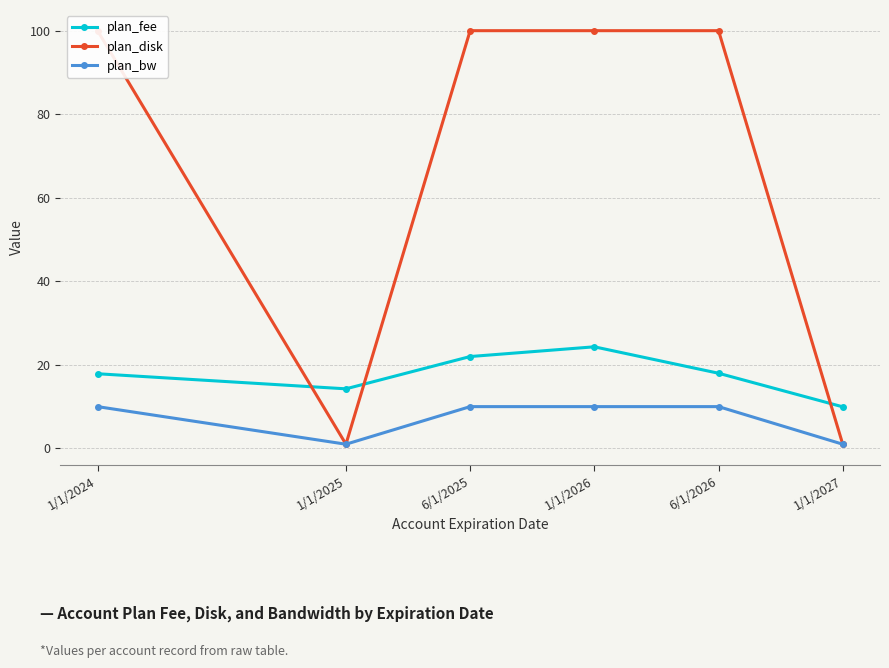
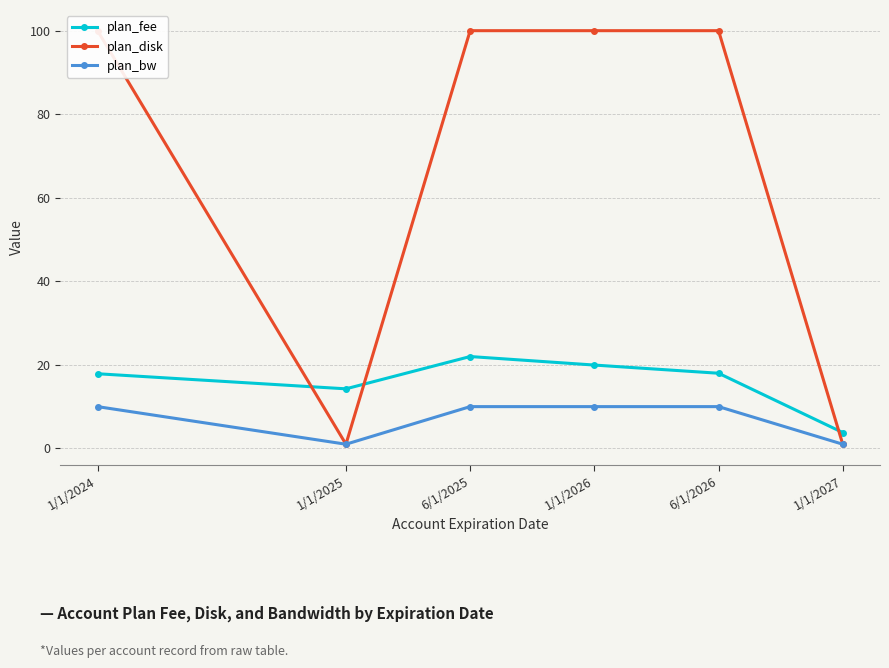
plan_fee, 1/1/2026: 24 -> 20
plan_fee, 1/1/2027: 10 -> 4
